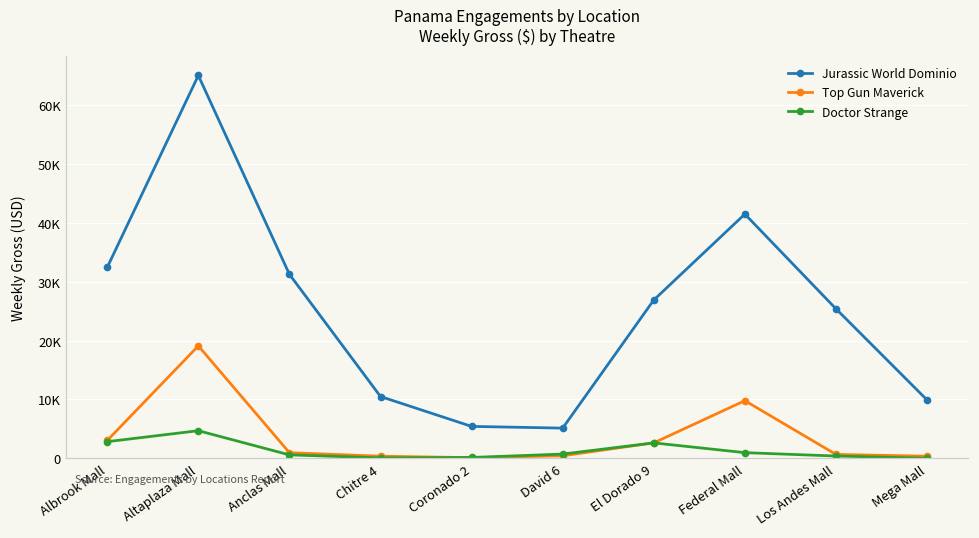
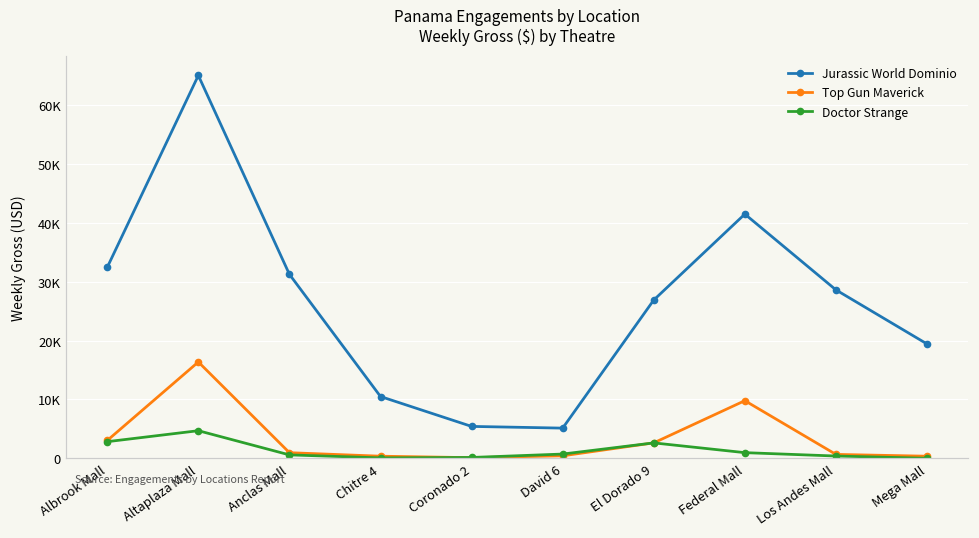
Top Gun Maverick, Altaplaza Mall: 19000 -> 16000
Jurassic World Dominio, Los Andes Mall: 25000 -> 29000
Jurassic World Dominio, Mega Mall: 10000 -> 19000
